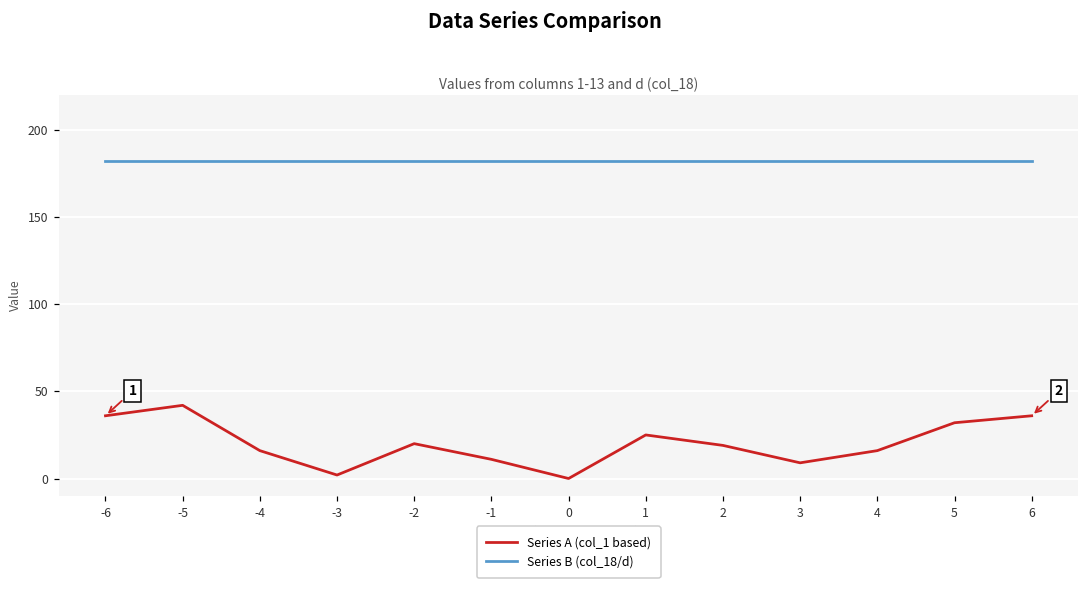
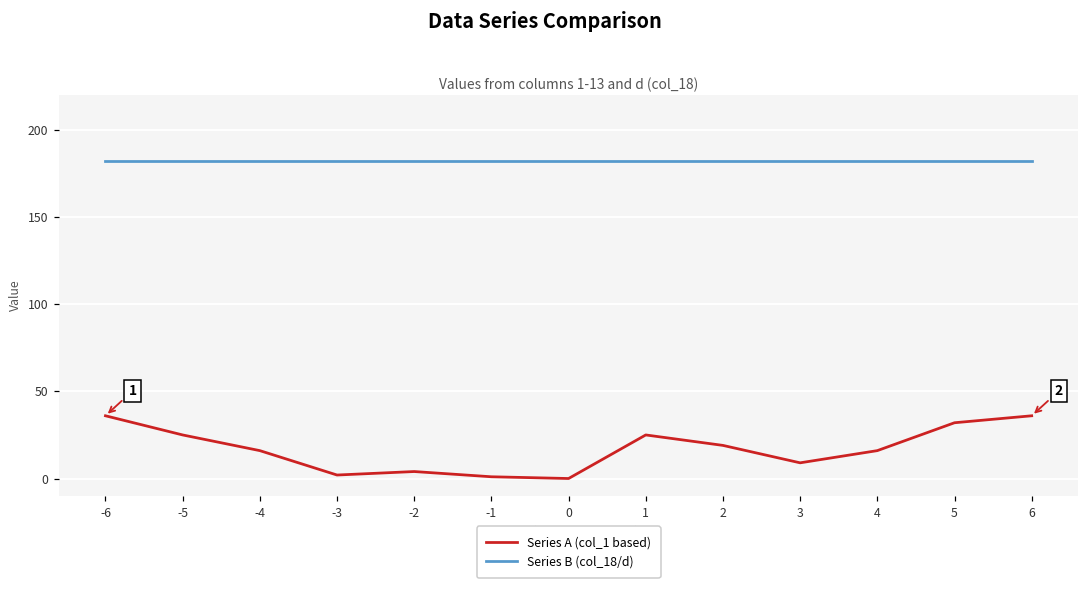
Series A (col_1 based), -5: 42 -> 25
Series A (col_1 based), -2: 20 -> 4
Series A (col_1 based), -1: 11 -> 1
